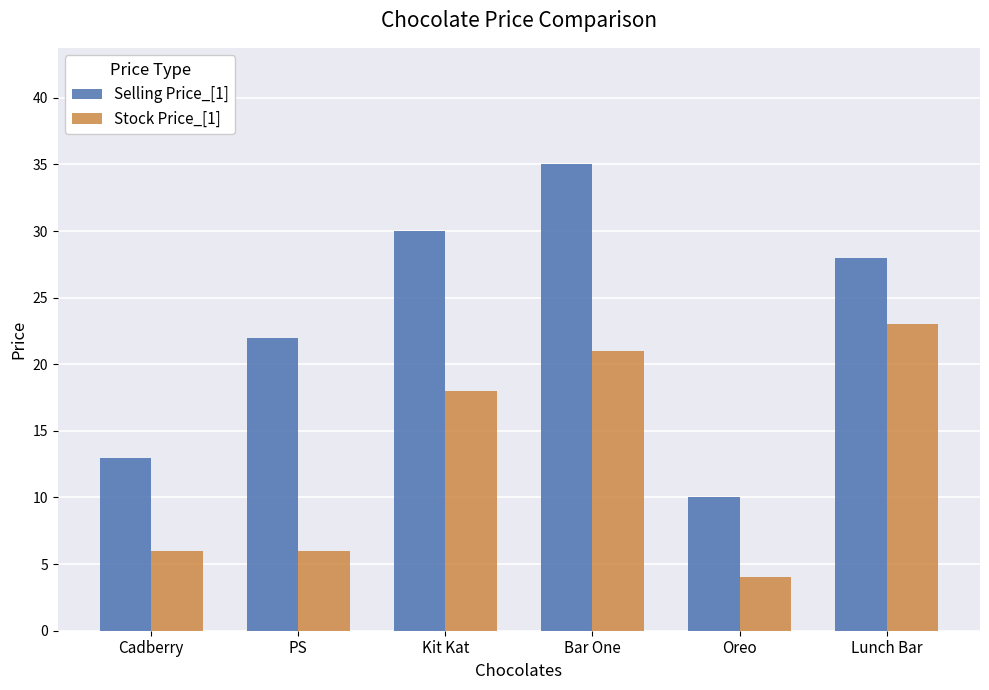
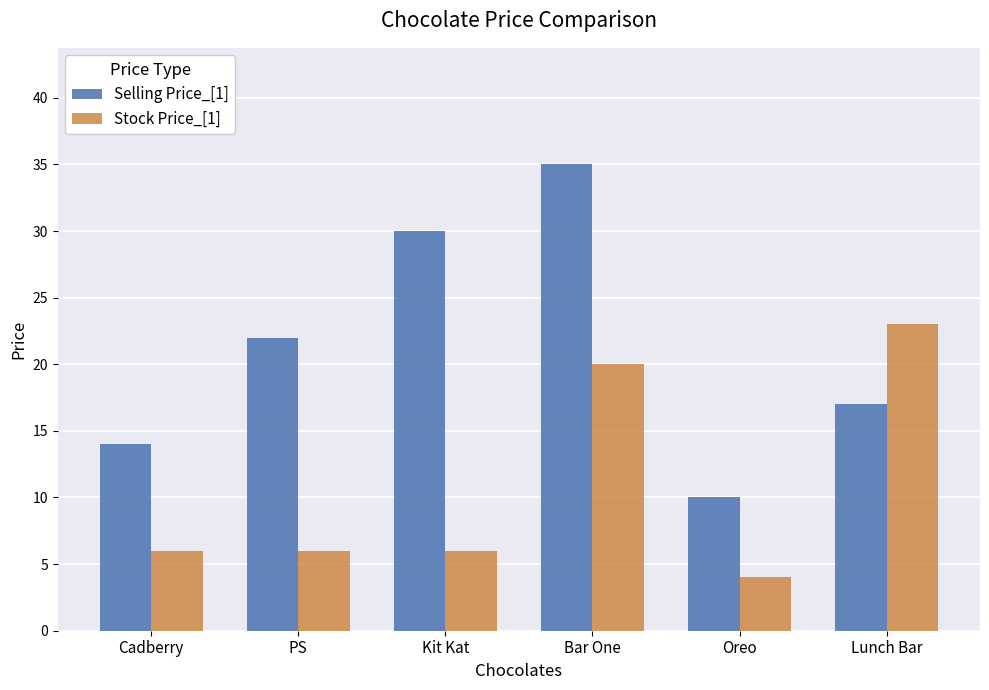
Selling Price_[1], Cadberry: 13 -> 14
Stock Price_[1], Kit Kat: 18 -> 6
Stock Price_[1], Bar One: 21 -> 20
Selling Price_[1], Lunch Bar: 28 -> 17
